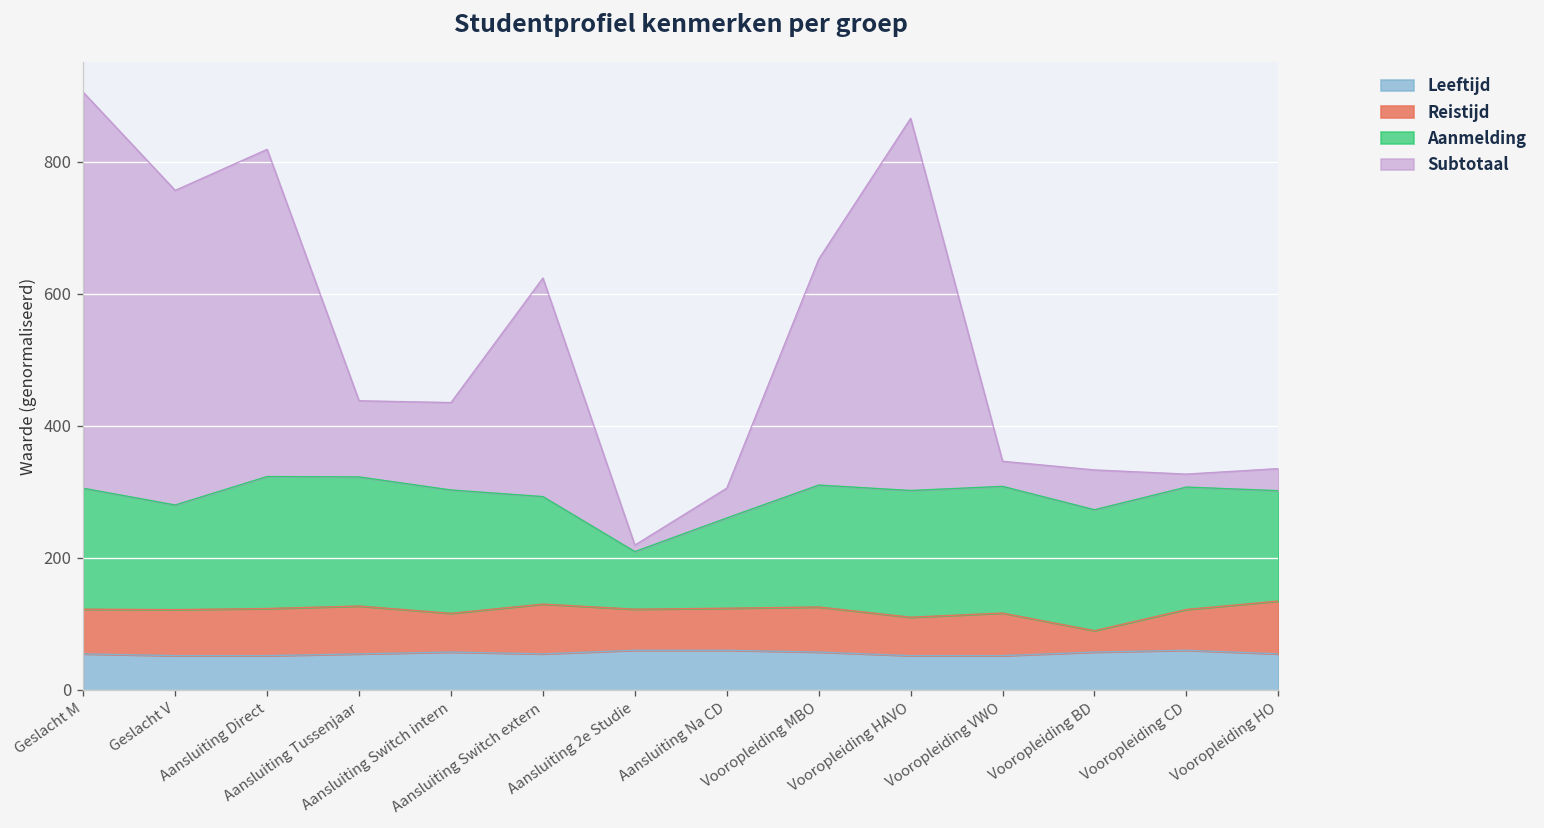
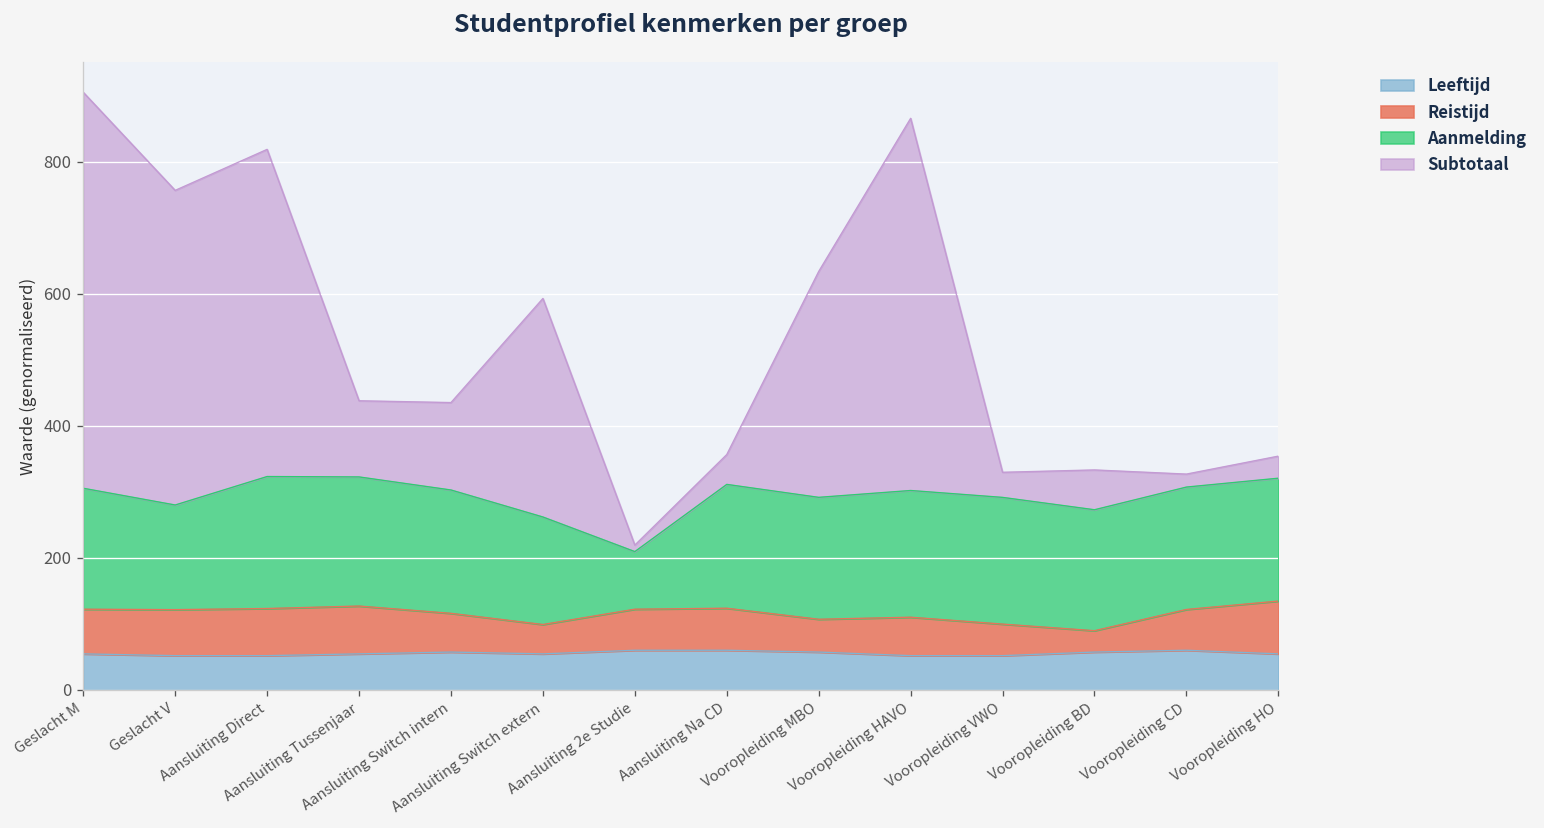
Reistijd, Aansluiting Switch extern: 80 -> 40
Aanmelding, Aansluiting Na CD: 140 -> 190
Reistijd, Vooropleiding MBO: 70 -> 50
Reistijd, Vooropleiding VWO: 60 -> 50
Aanmelding, Vooropleiding HO: 170 -> 190
